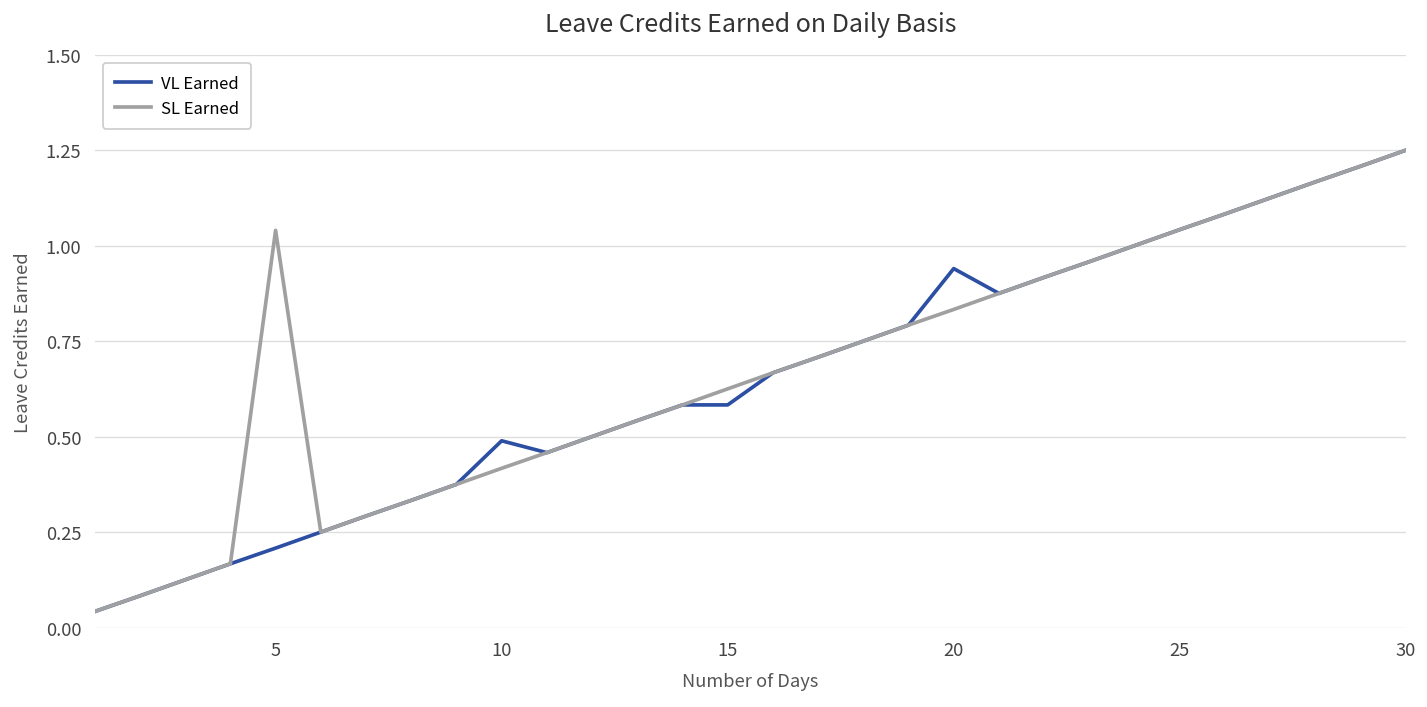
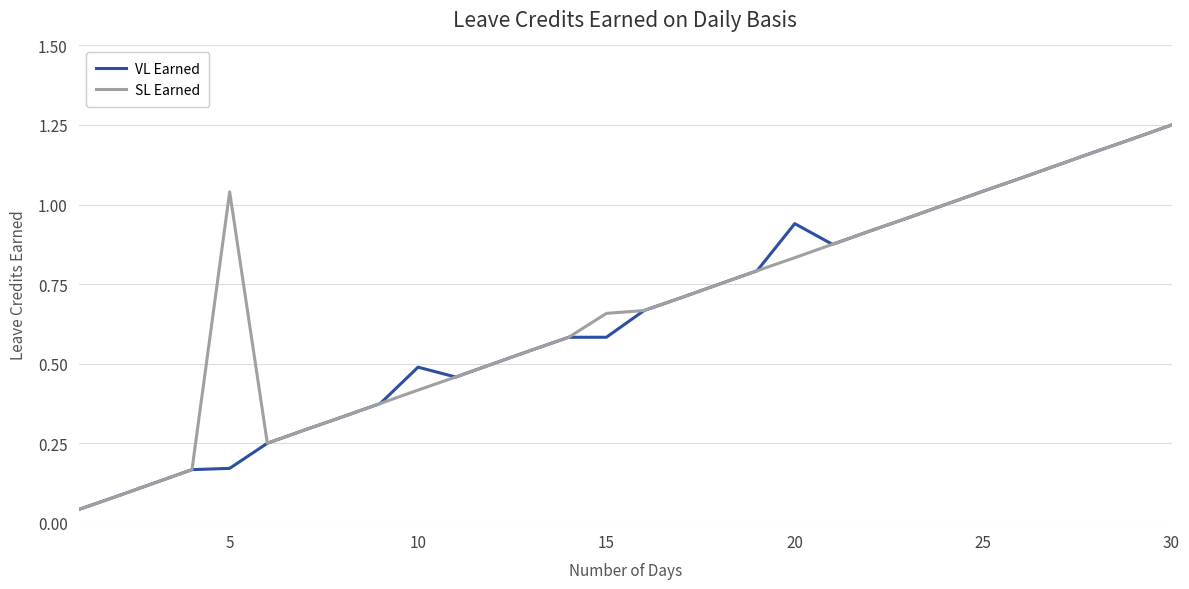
VL Earned, 5: 0.21 -> 0.17
SL Earned, 15: 0.63 -> 0.66
